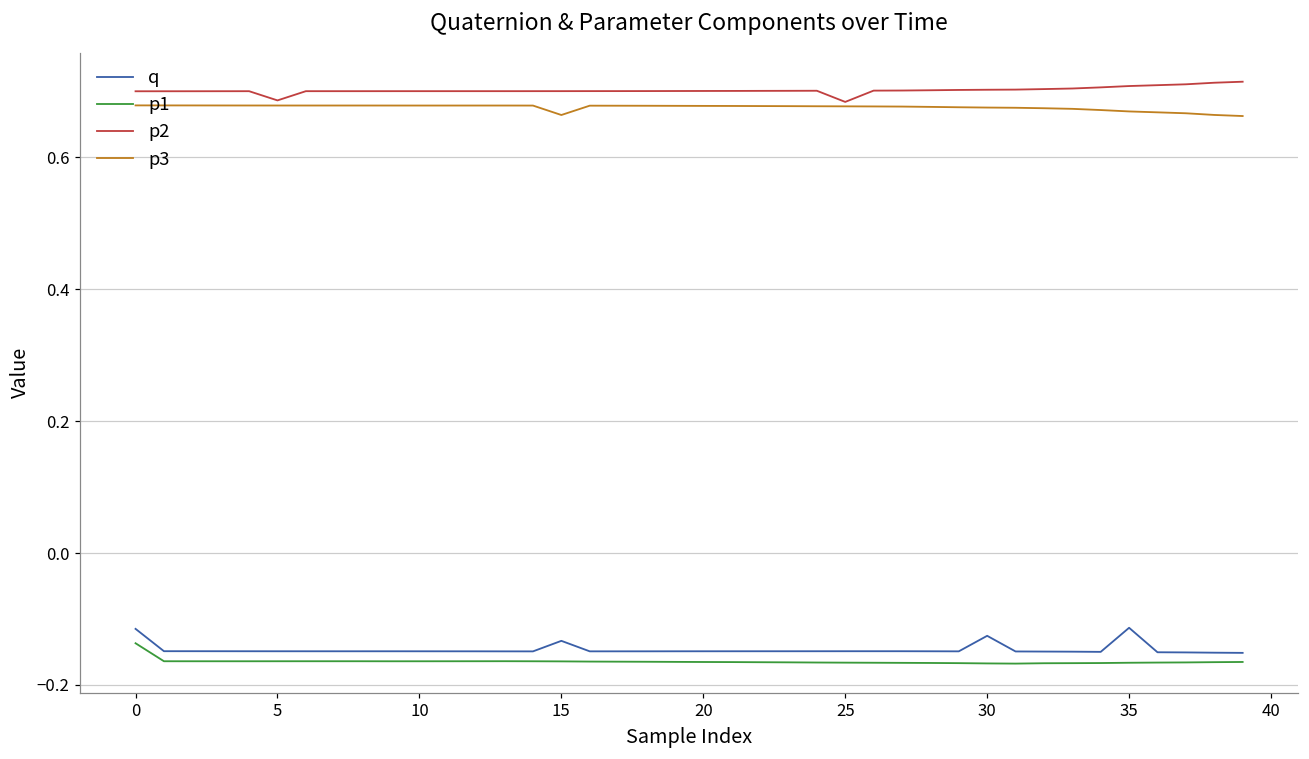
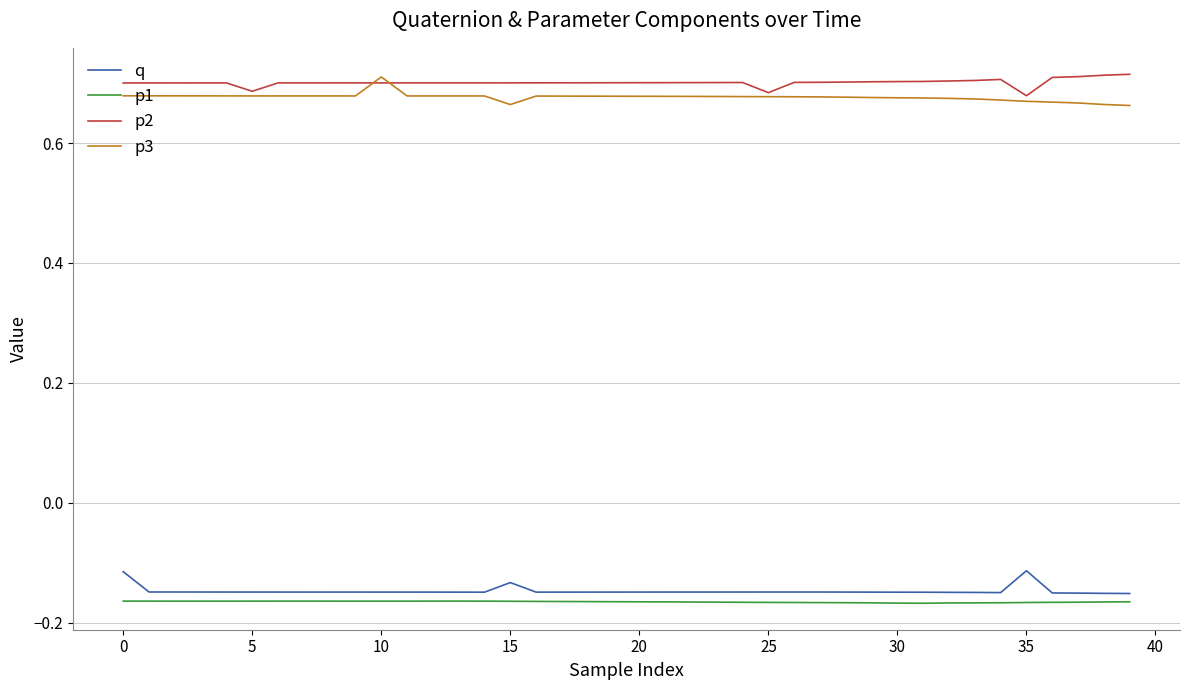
p1, 0: -0.14 -> -0.16
p3, 10: 0.68 -> 0.71
q, 30: -0.13 -> -0.15
p2, 35: 0.71 -> 0.68
